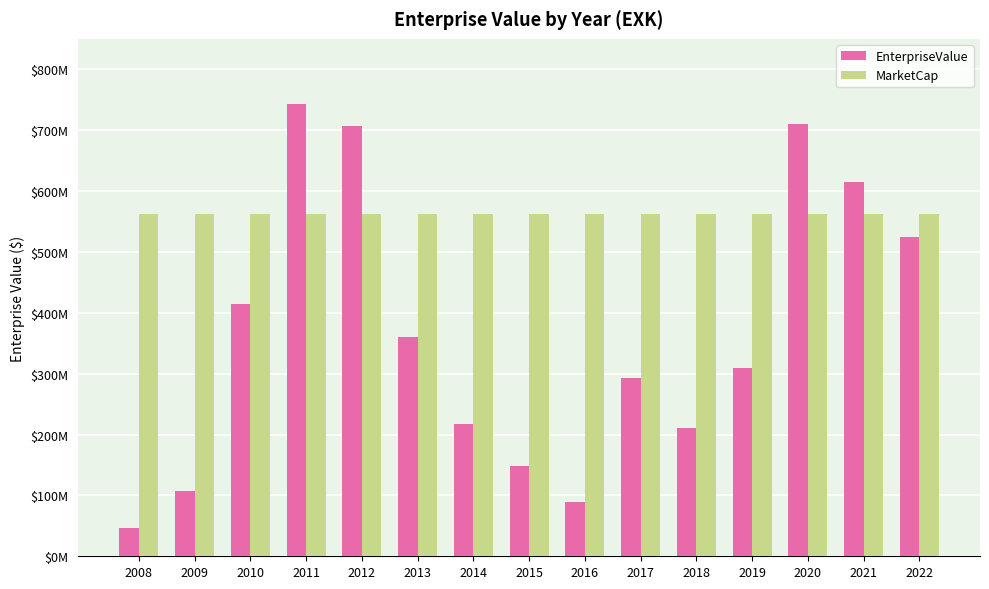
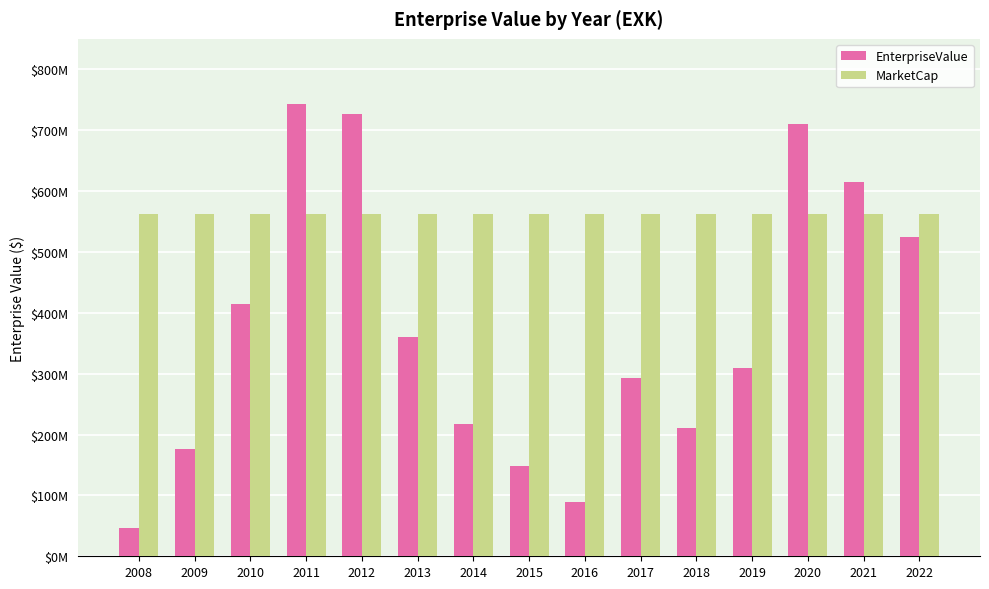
EnterpriseValue, 2009: $110000000 -> $180000000
EnterpriseValue, 2012: $710000000 -> $730000000
